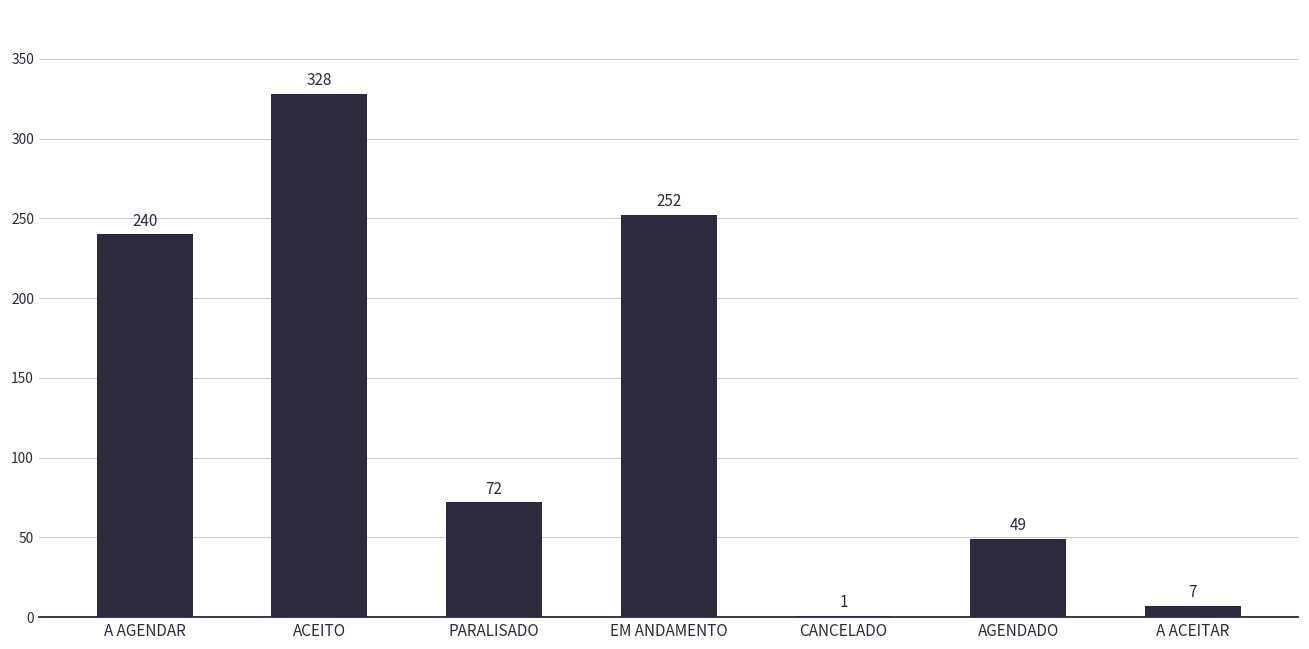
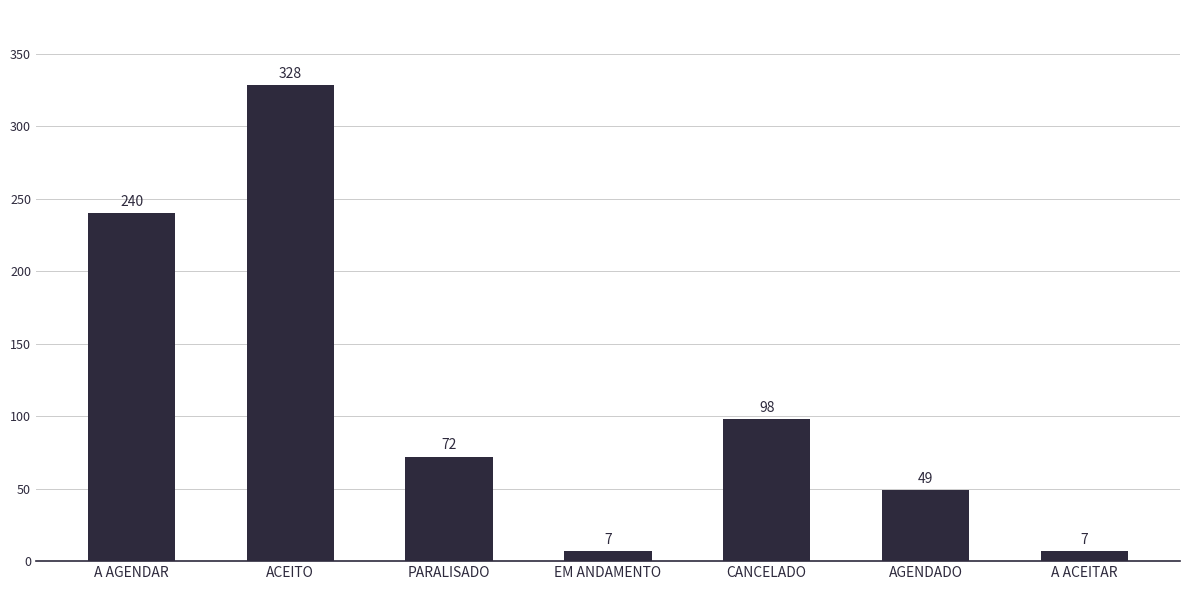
EM ANDAMENTO: 252 -> 7
CANCELADO: 1 -> 98
